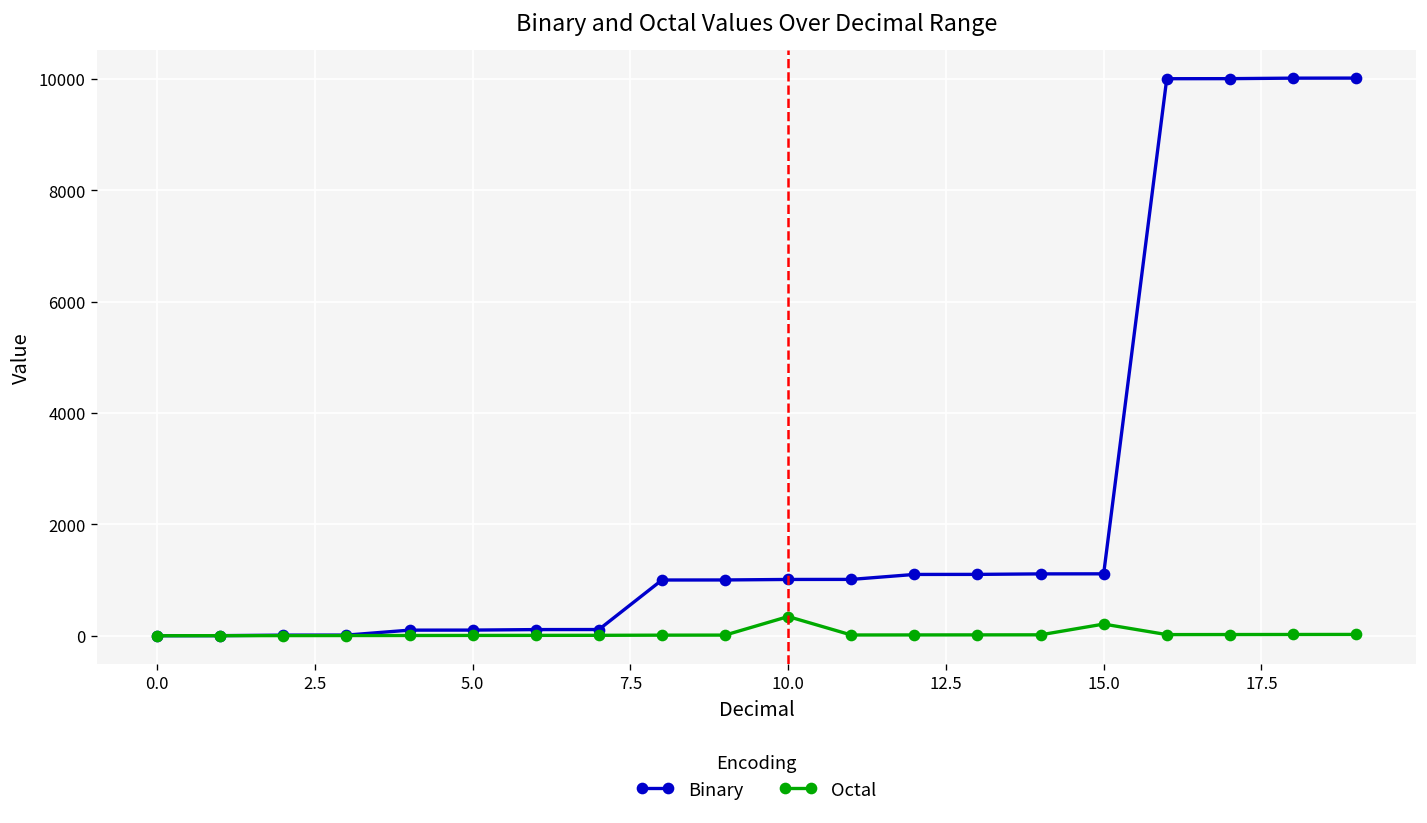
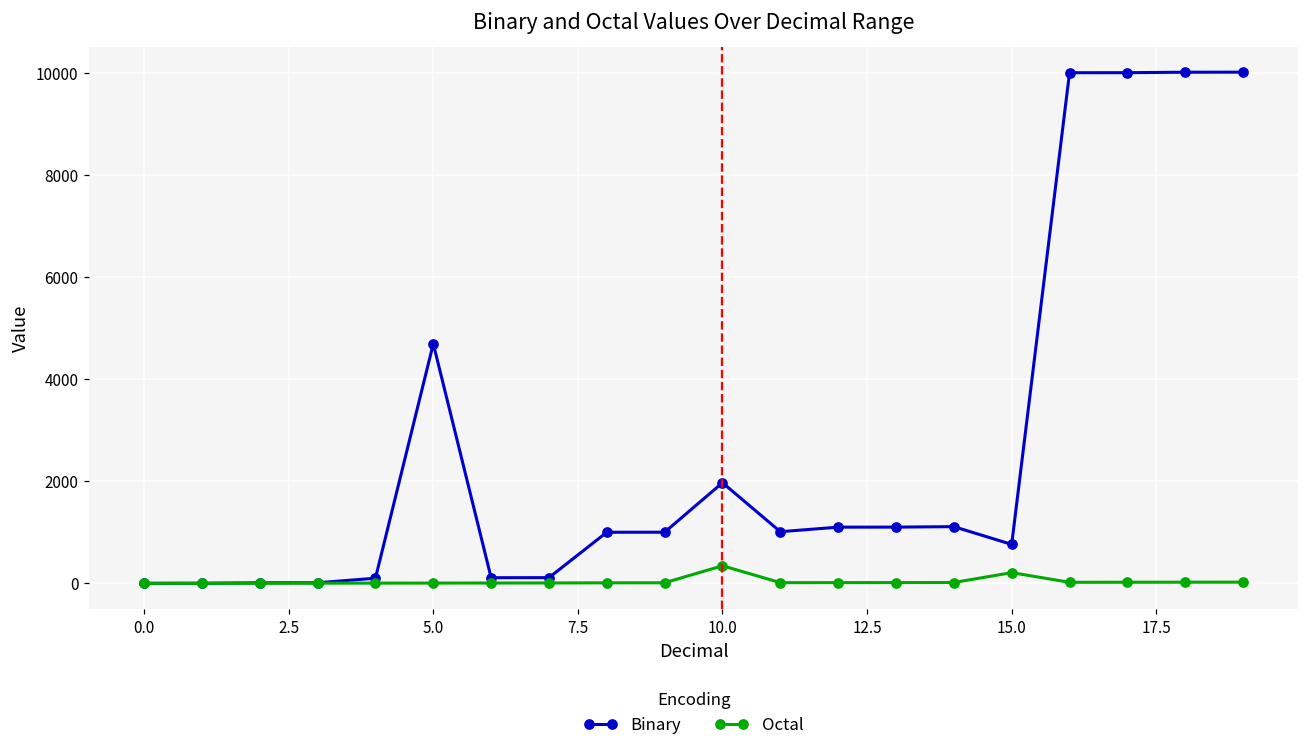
Binary, 5.0: 100 -> 4700
Binary, 10.0: 1000 -> 2000
Binary, 15.0: 1100 -> 800
